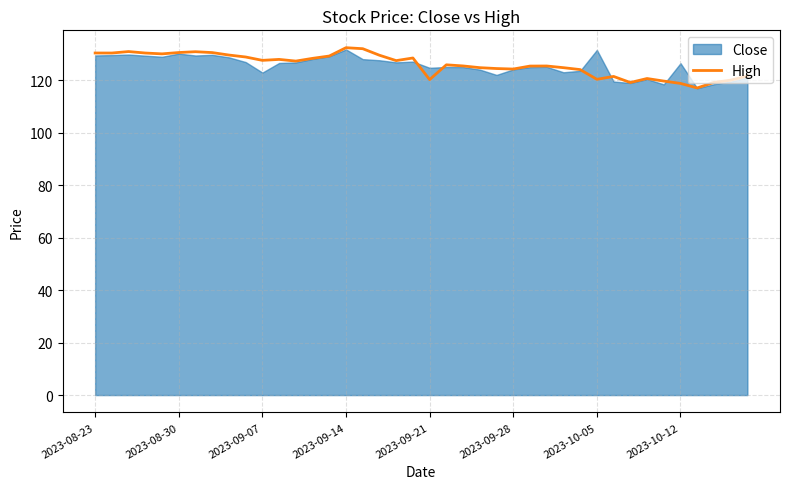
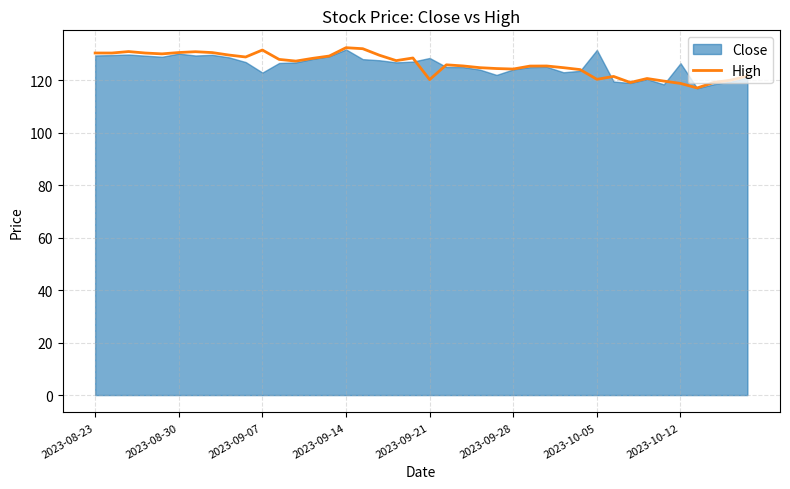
High, 2023-09-07: 128 -> 131
Close, 2023-09-21: 125 -> 128
